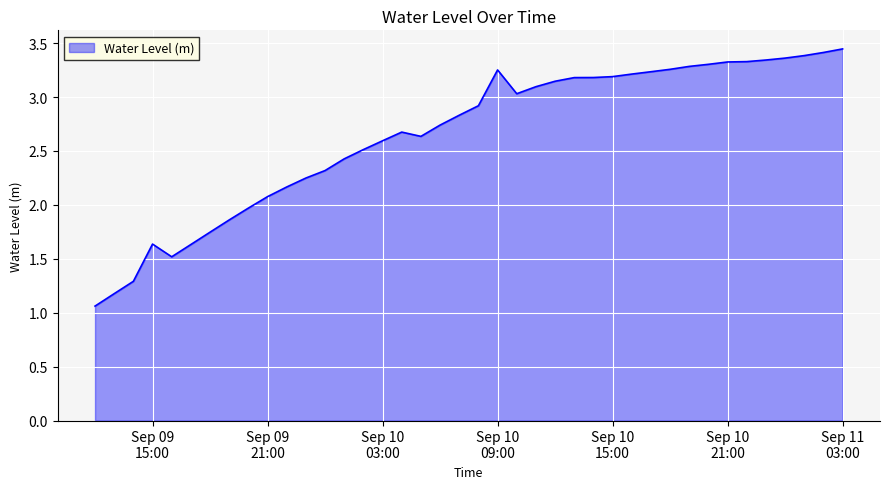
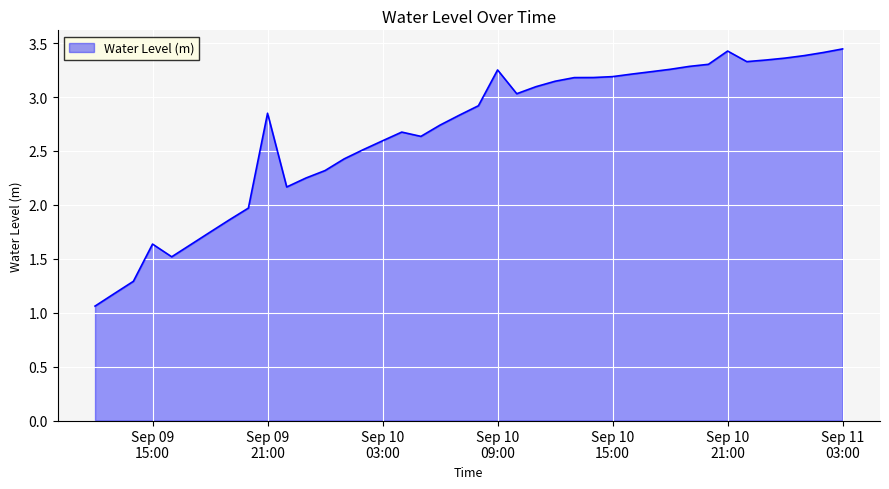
Sep 09 21:00: 2.08 -> 2.85
Sep 10 21:00: 3.33 -> 3.43
